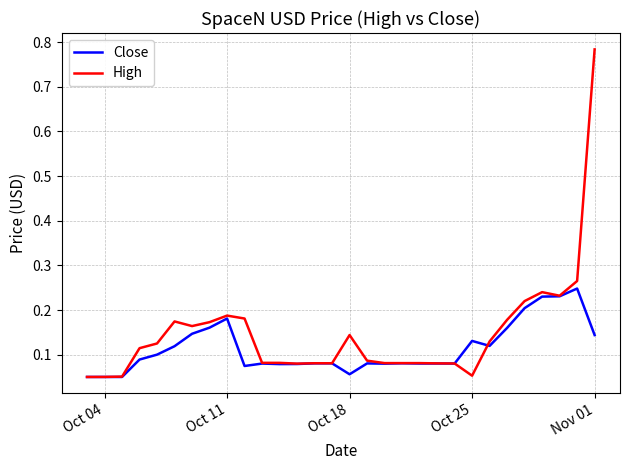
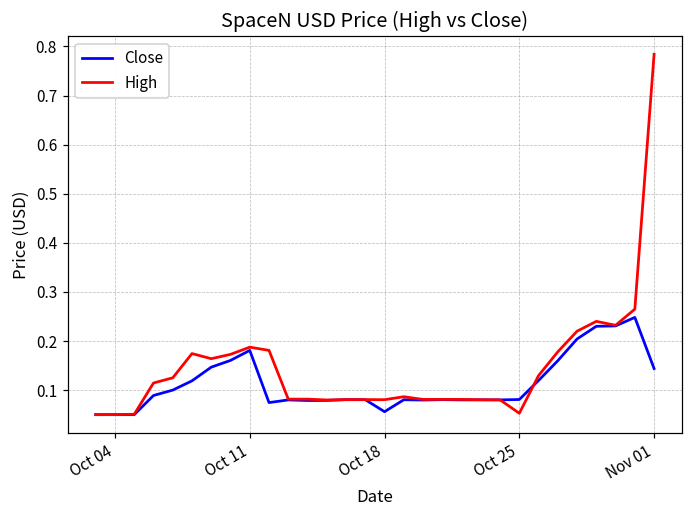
High, Oct 18: 0.14 -> 0.08
Close, Oct 25: 0.13 -> 0.08
